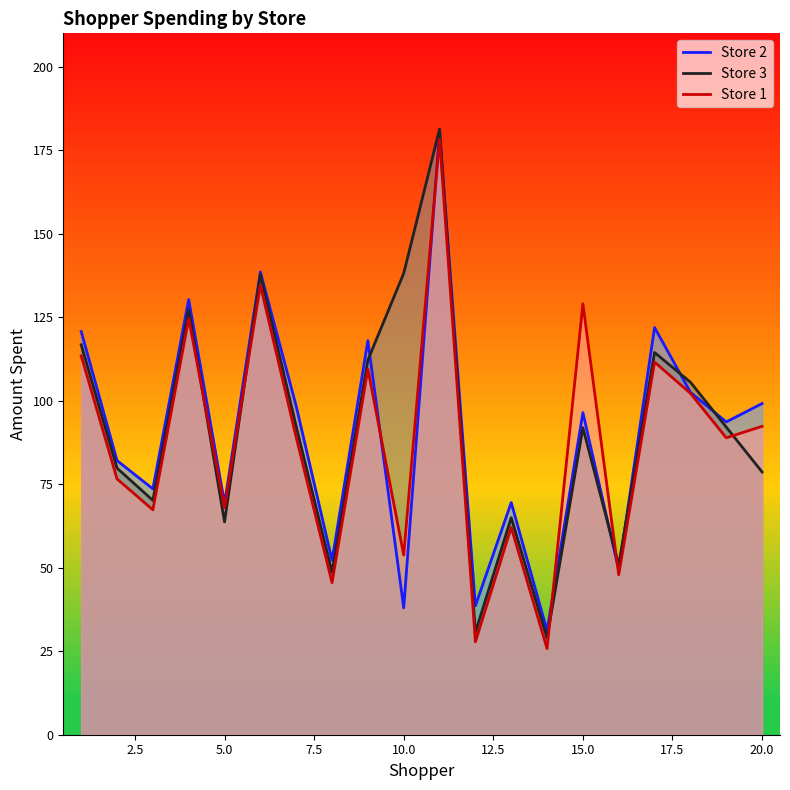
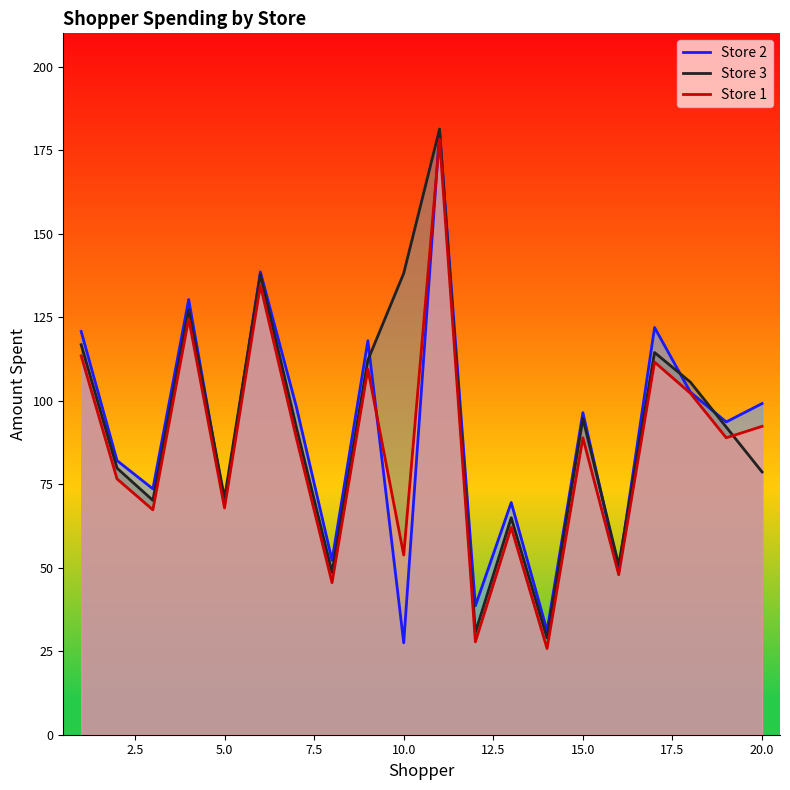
Store 3, 5.0: 64 -> 71
Store 2, 10.0: 38 -> 28
Store 3, 15.0: 92 -> 95
Store 1, 15.0: 129 -> 89
